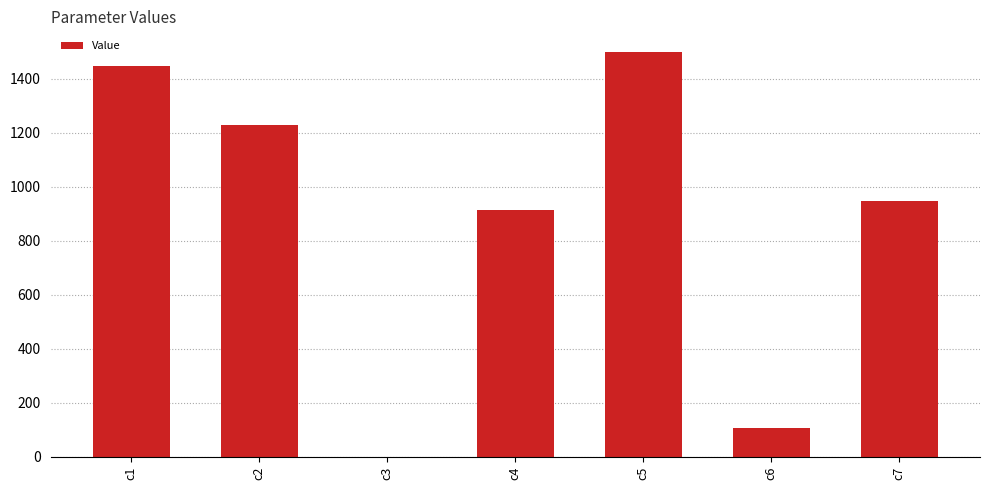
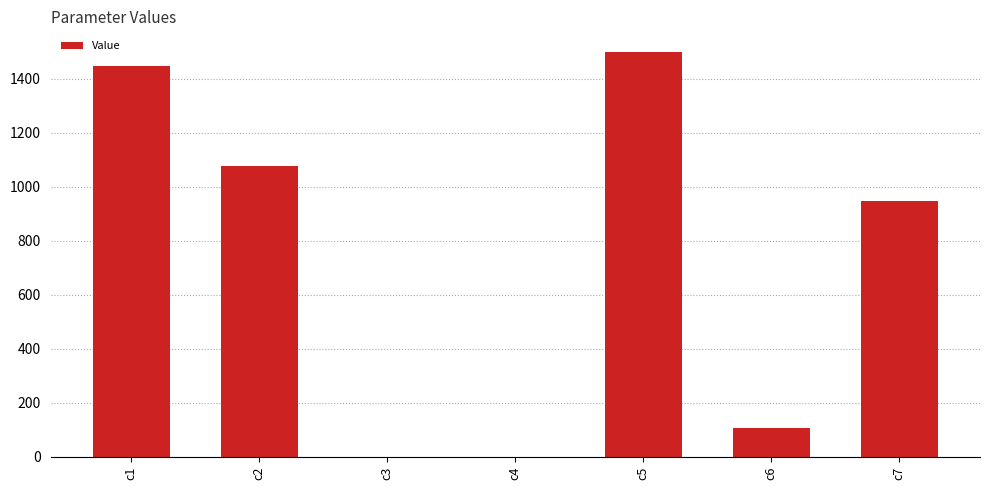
c2: 1230 -> 1080
c4: 920 -> 0
